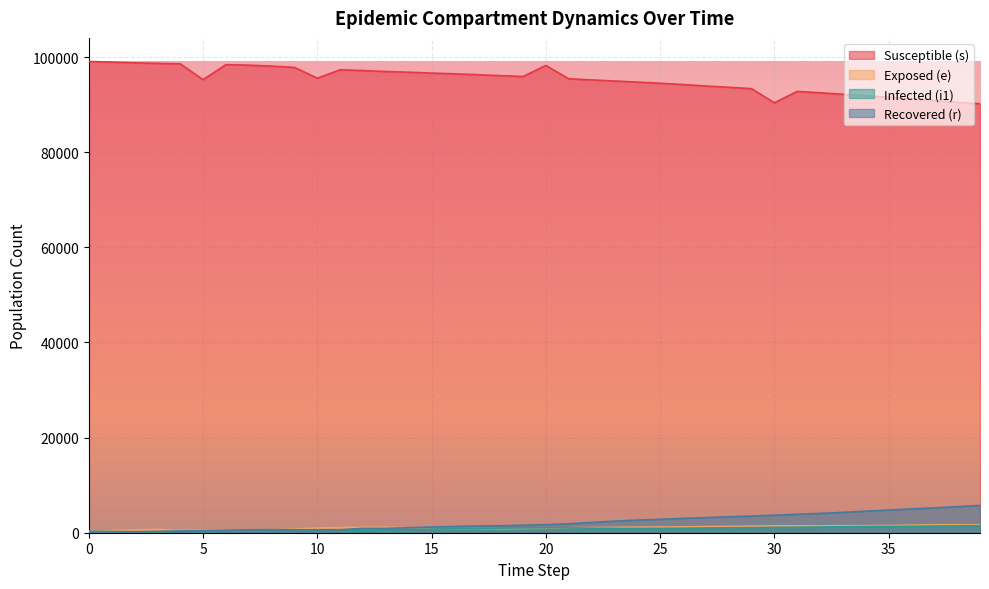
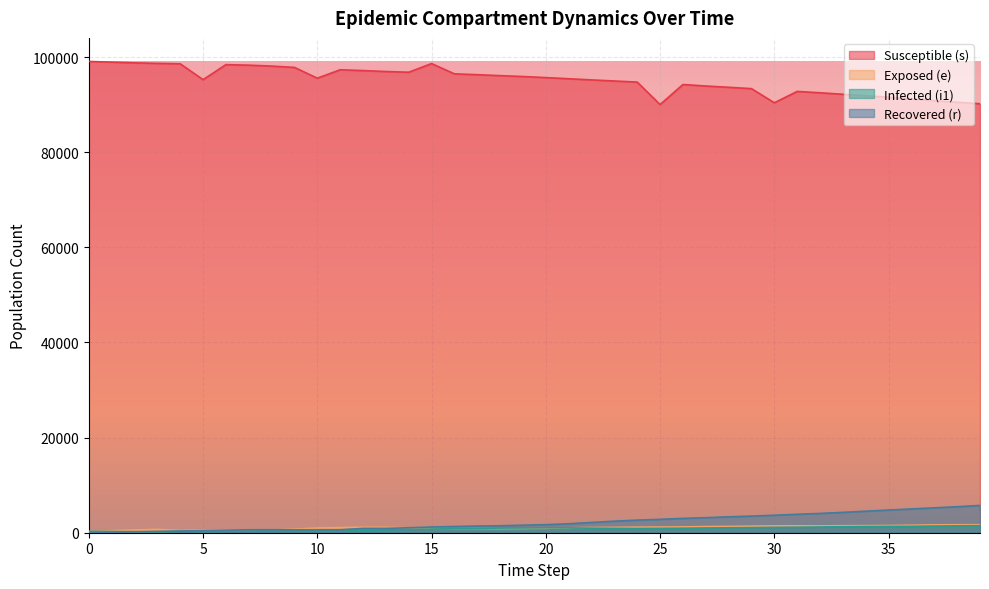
Susceptible (s), 15: 97000 -> 99000
Susceptible (s), 20: 98000 -> 96000
Susceptible (s), 25: 94000 -> 90000
